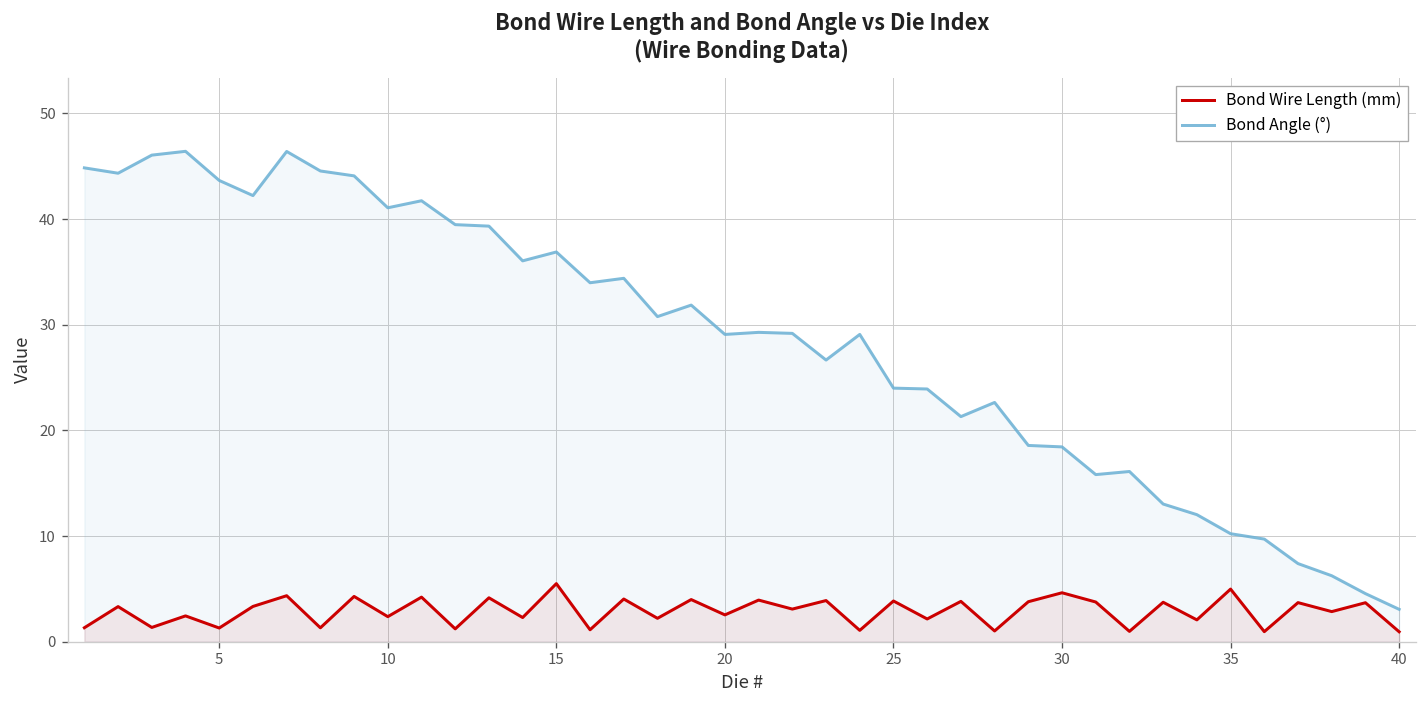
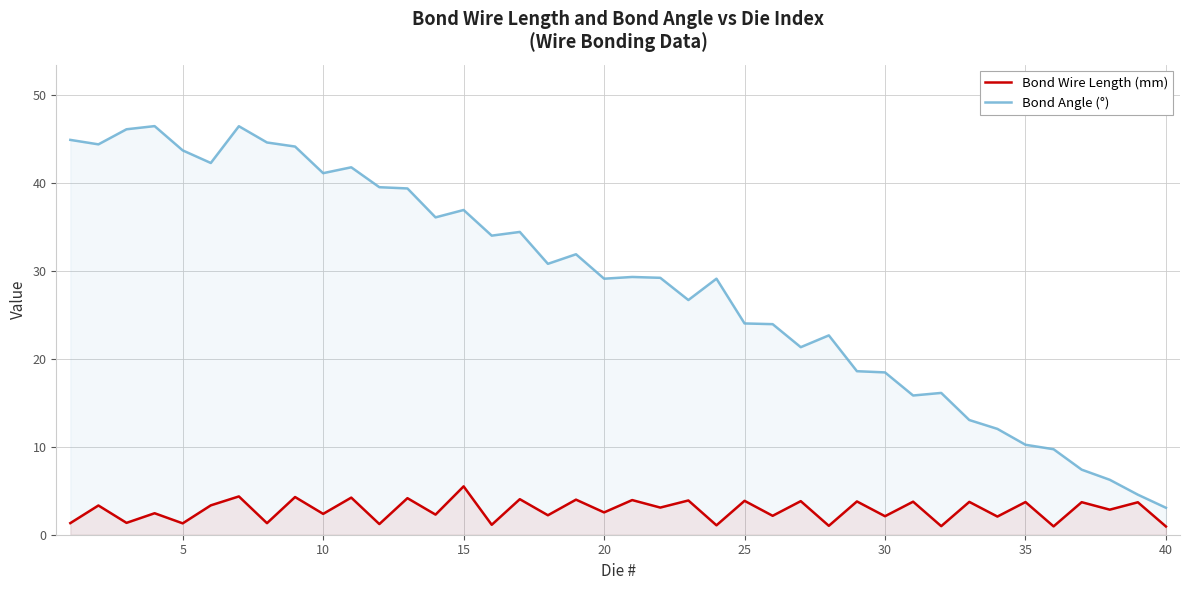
Bond Wire Length (mm), 30: 5 -> 2
Bond Wire Length (mm), 35: 5 -> 4
